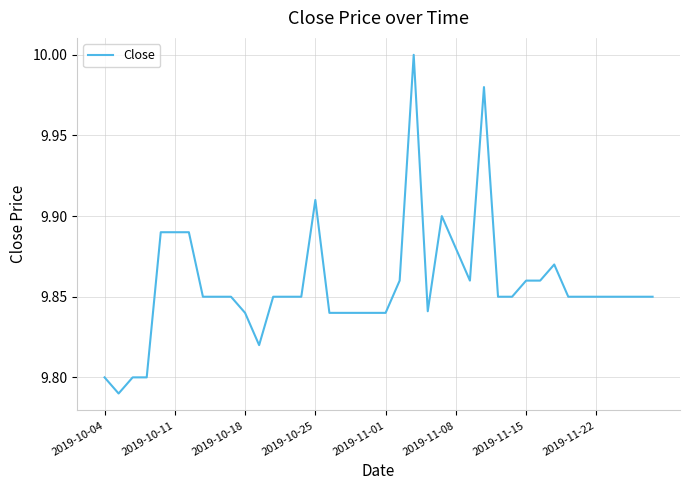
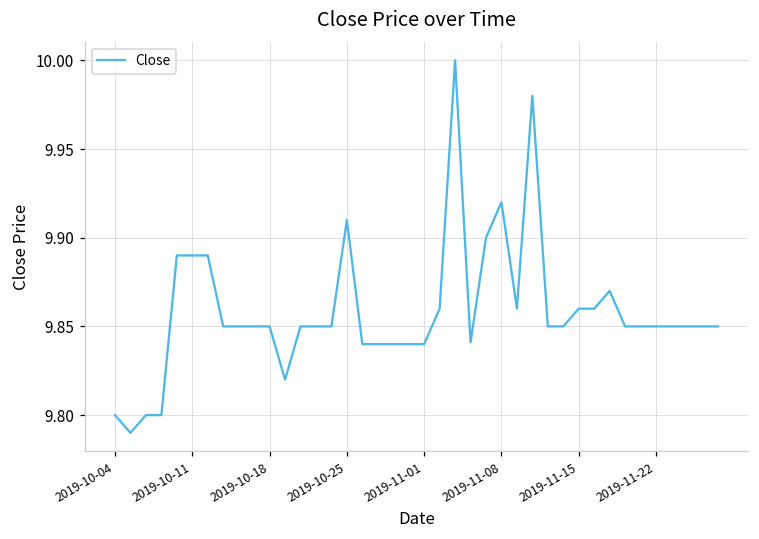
2019-10-18: 9.84 -> 9.85
2019-11-08: 9.88 -> 9.92
